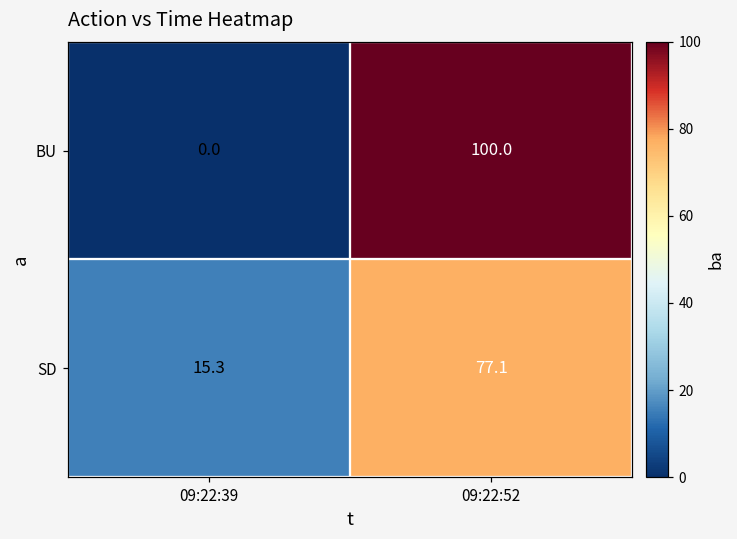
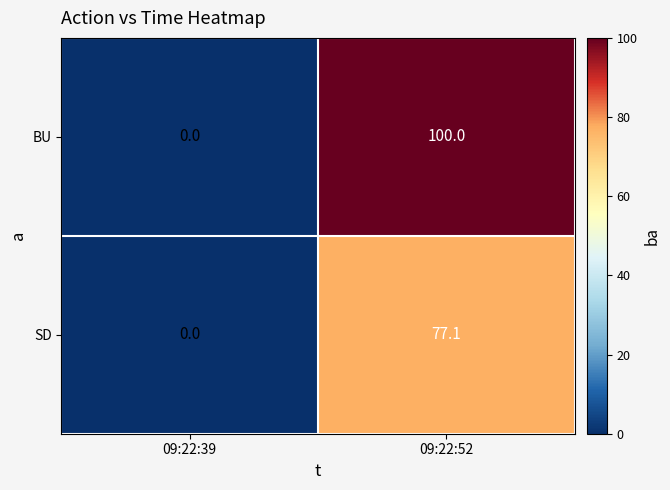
SD, 09:22:39: 15.3 -> 0.0
